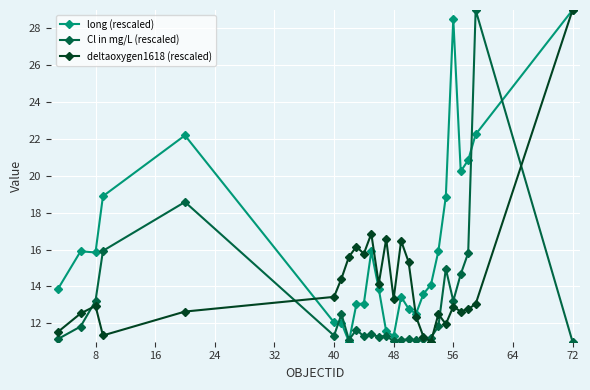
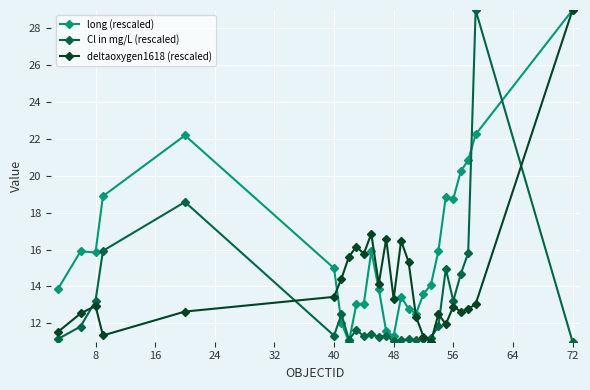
long (rescaled), 40: 12.1 -> 15.0
long (rescaled), 56: 28.5 -> 18.8
